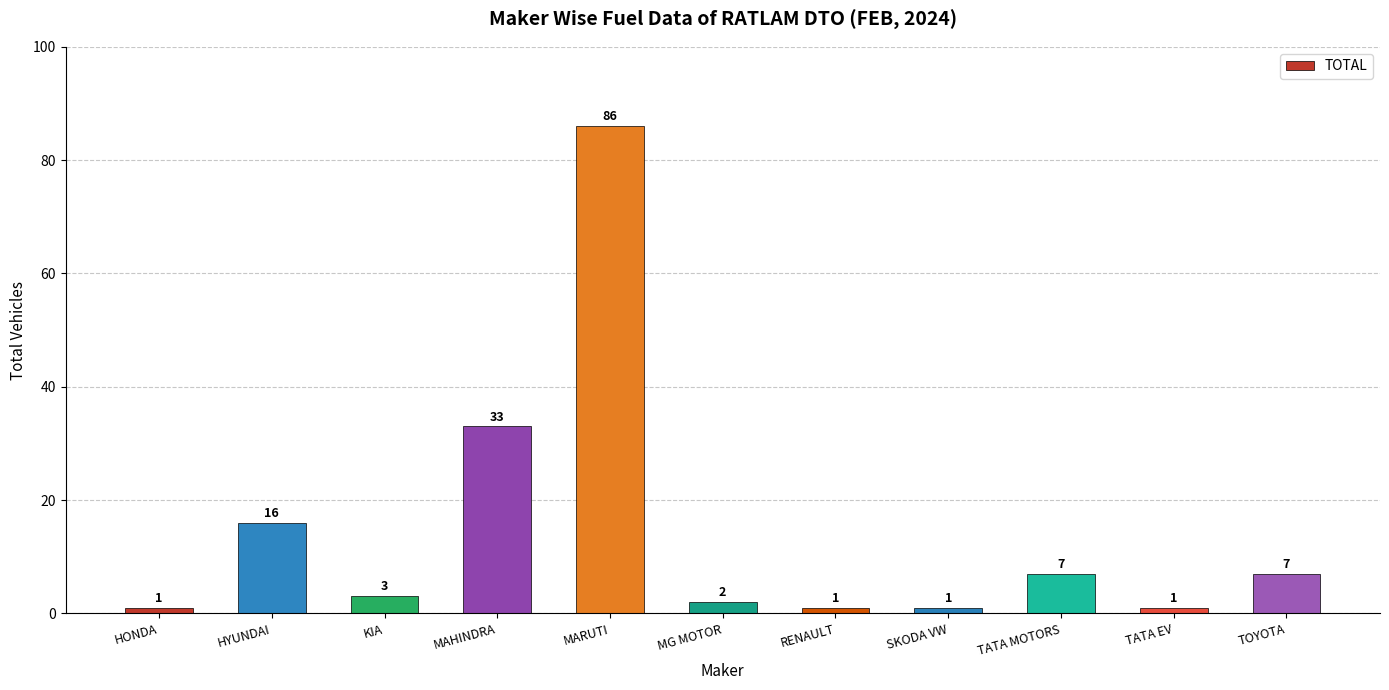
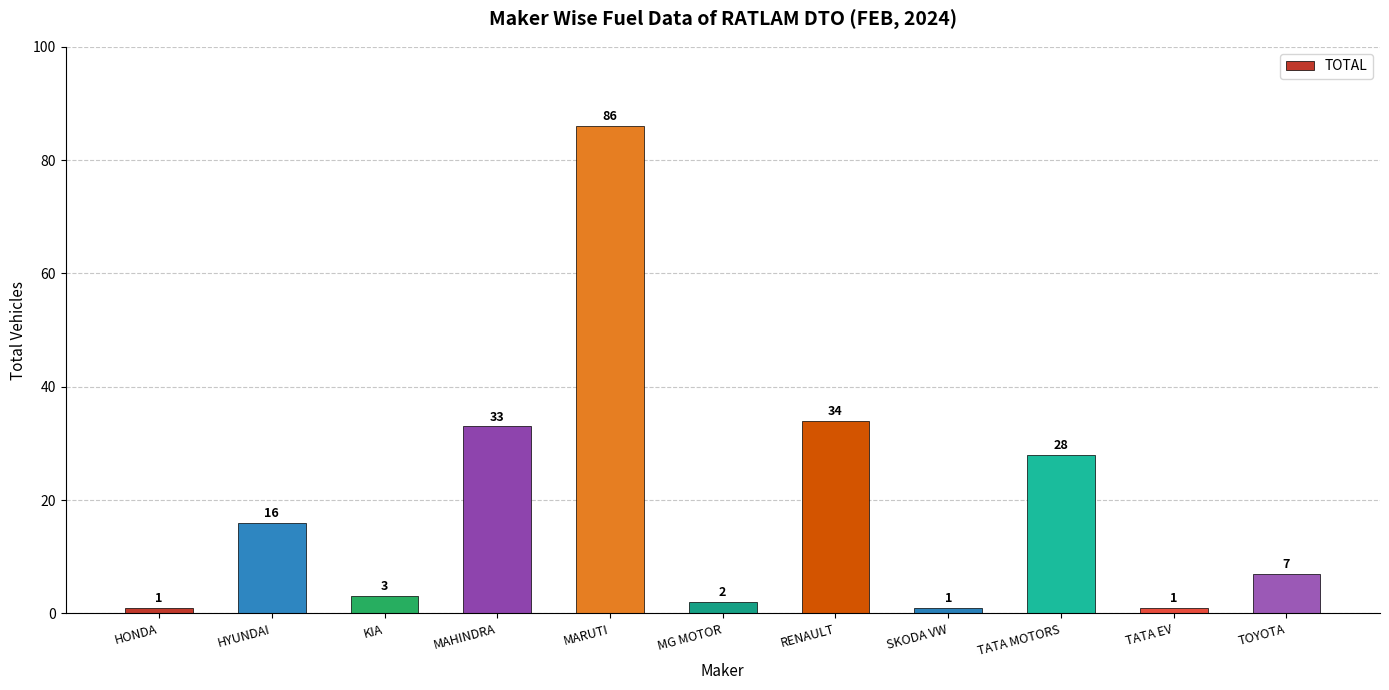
RENAULT: 1 -> 34
TATA MOTORS: 7 -> 28
